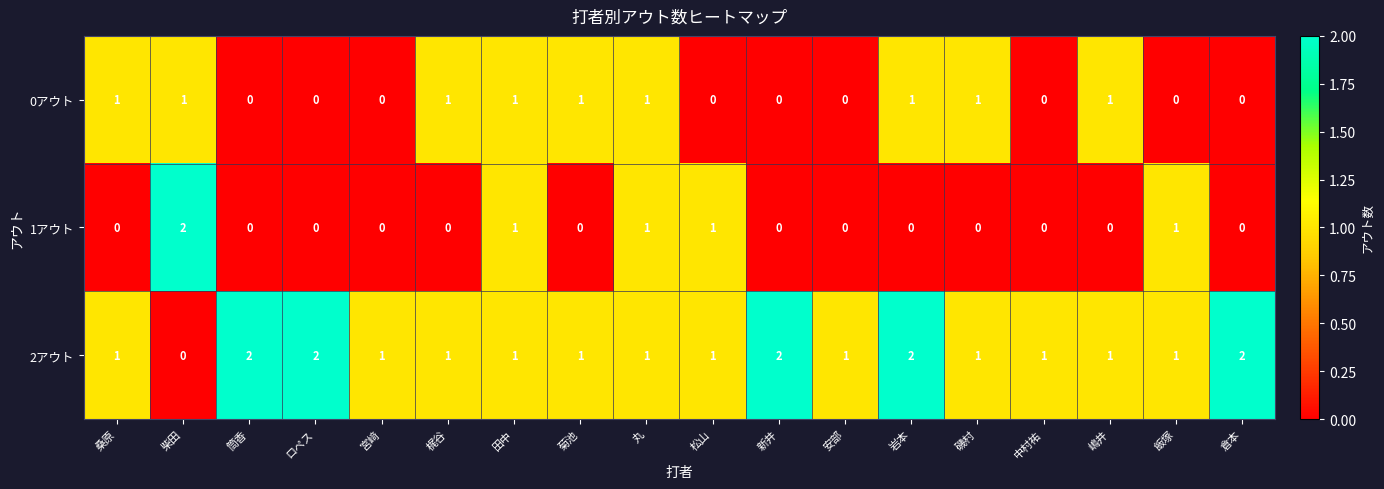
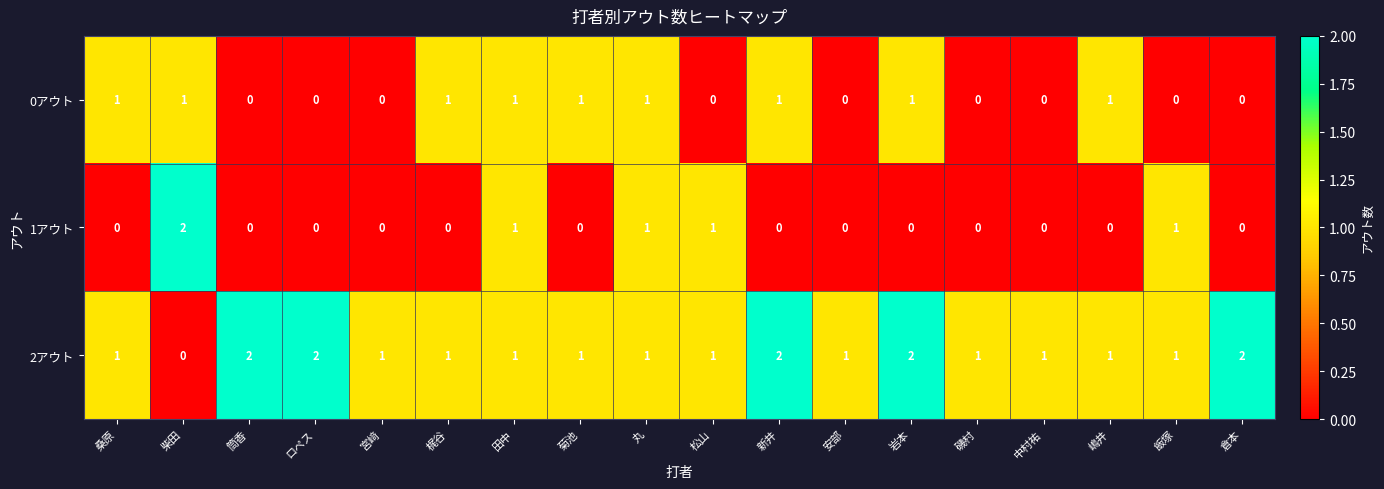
0アウト, 新井: 0 -> 1
0アウト, 磯村: 1 -> 0
